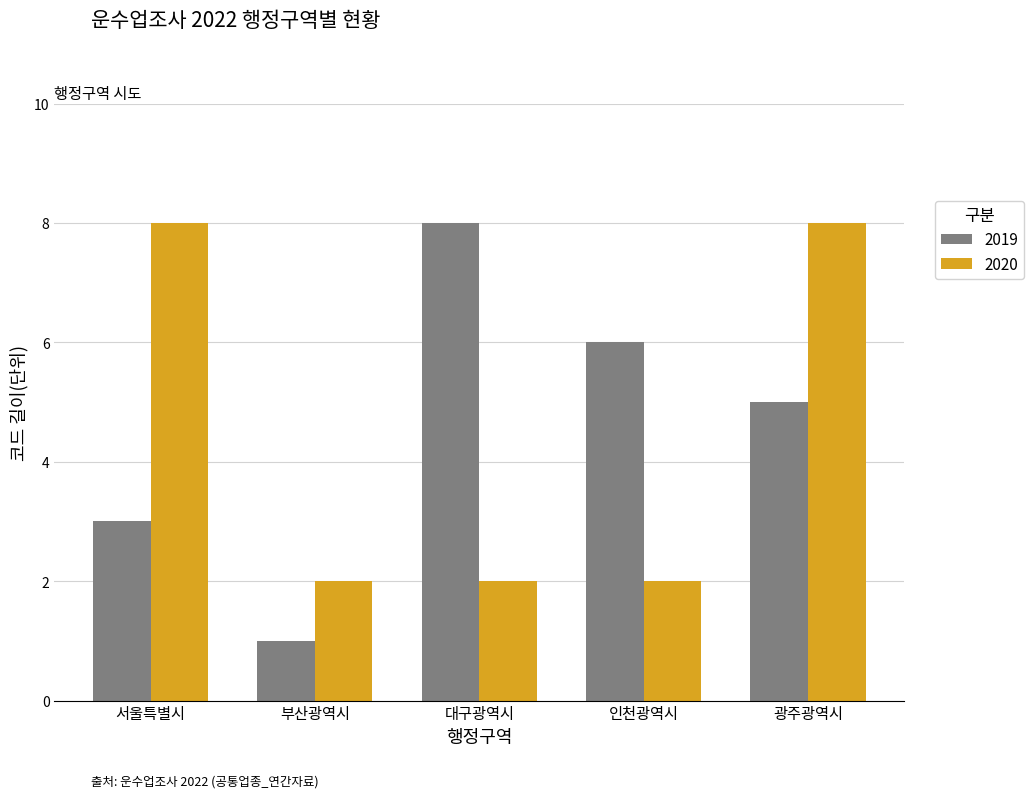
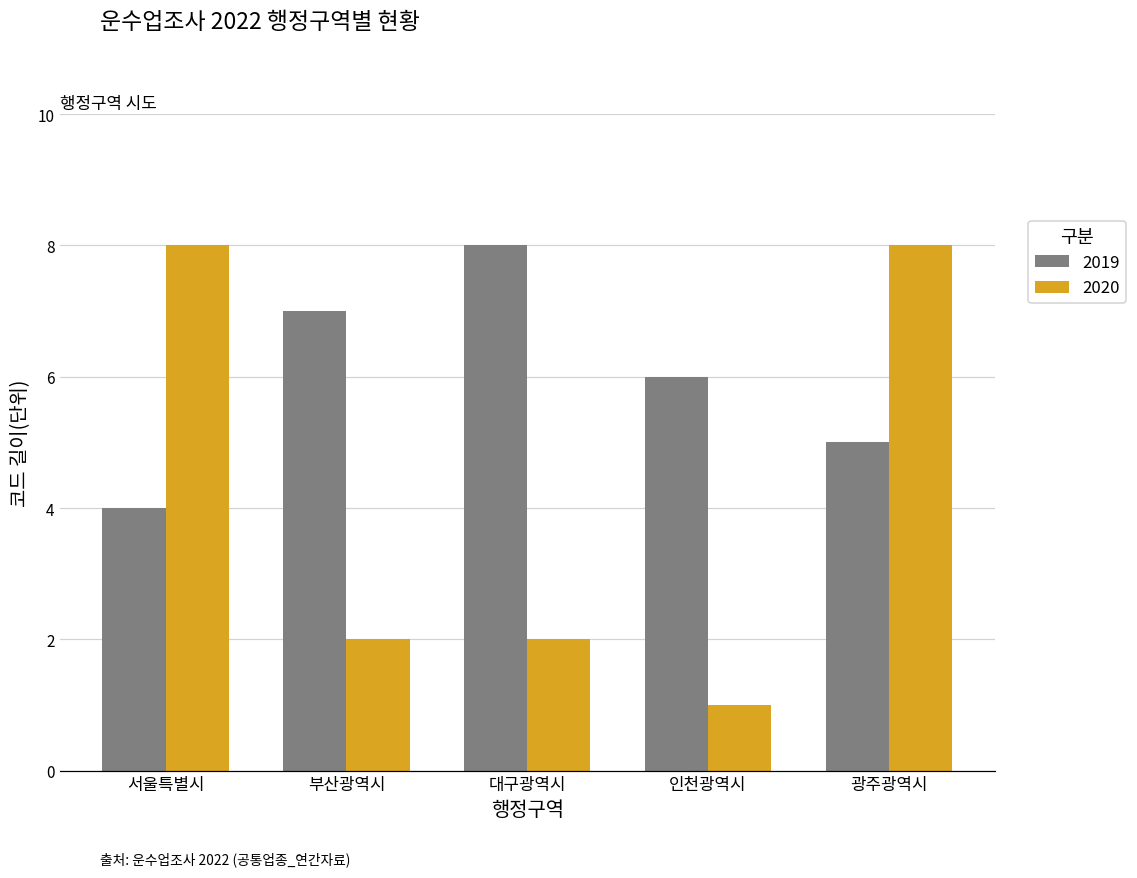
2019, 서울특별시: 3 -> 4
2019, 부산광역시: 1 -> 7
2020, 인천광역시: 2 -> 1
